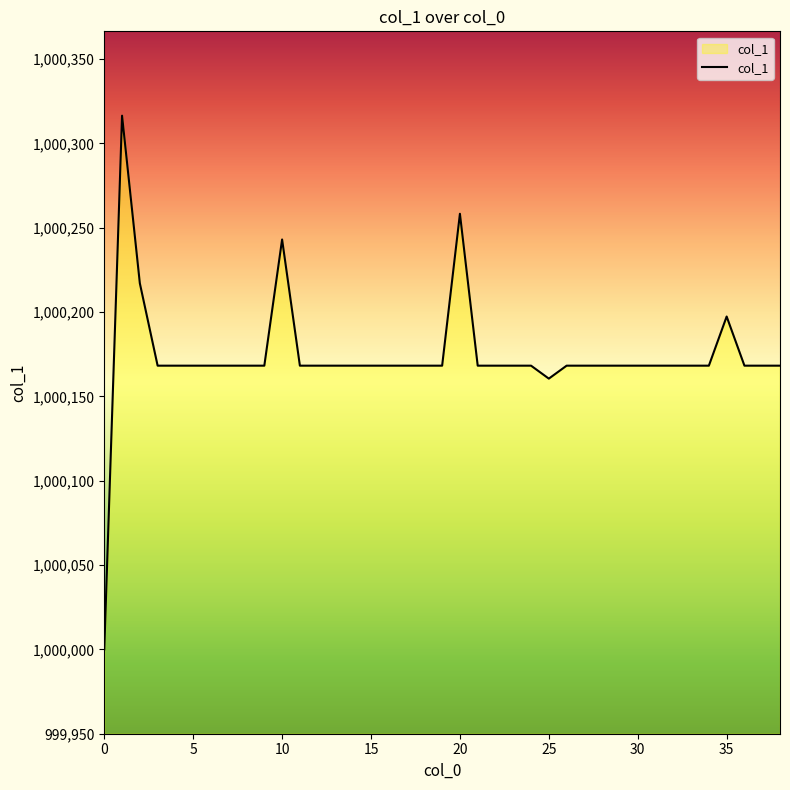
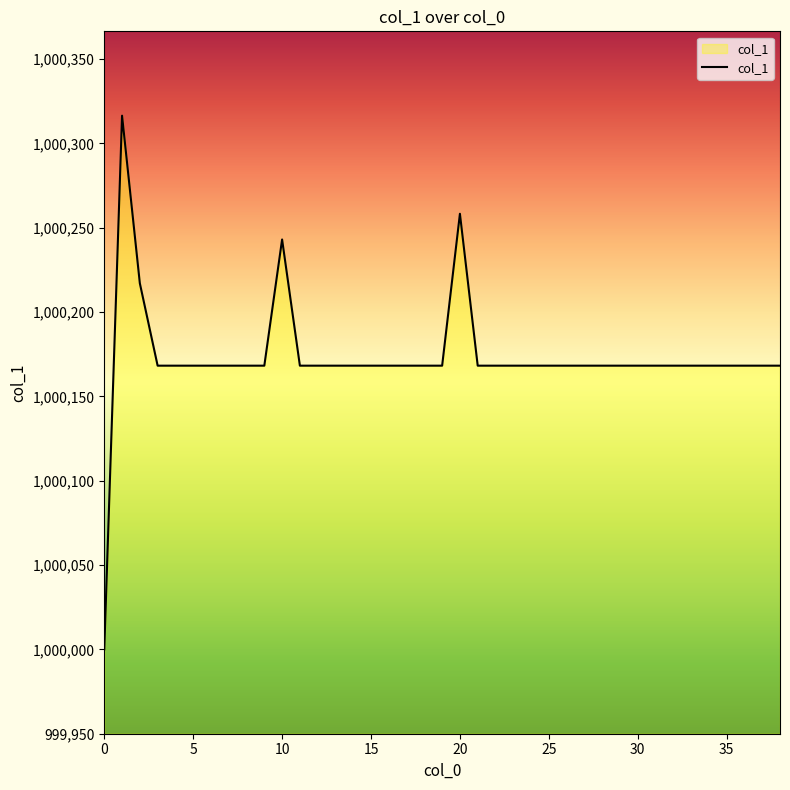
25: 1,000,161 -> 1,000,168
35: 1,000,197 -> 1,000,168
